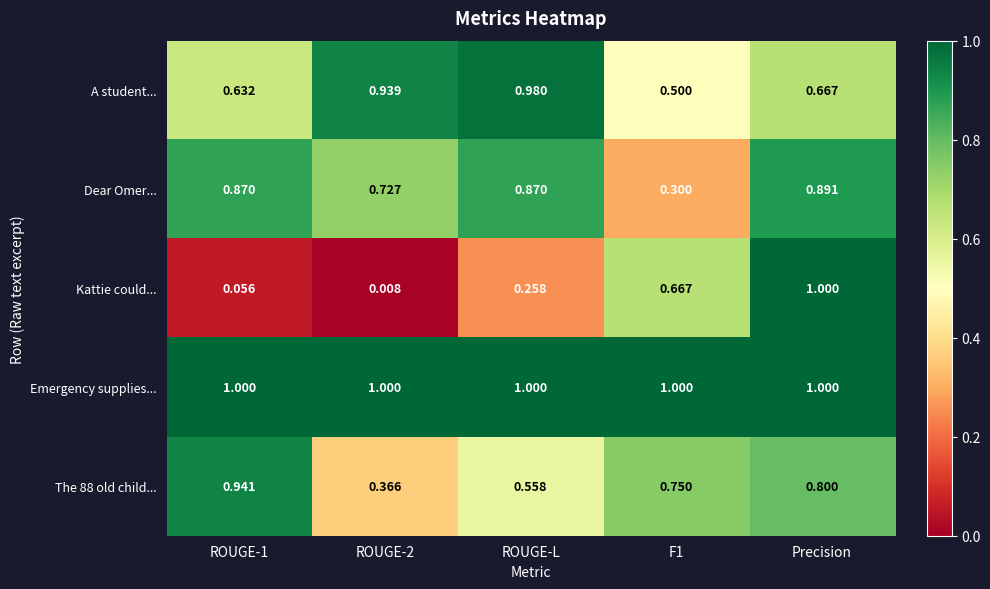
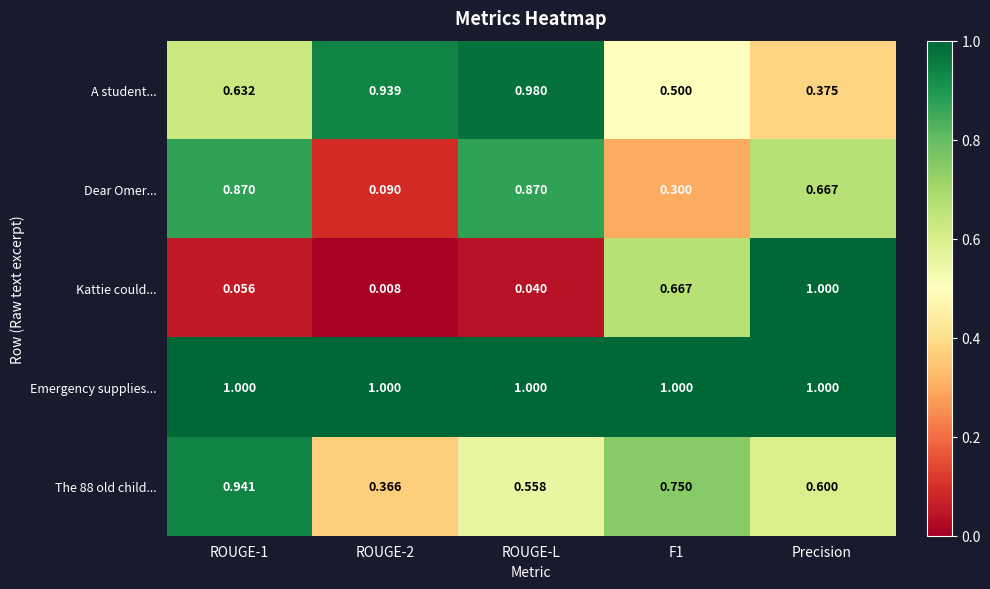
A student..., Precision: 0.667 -> 0.375
Dear Omer..., ROUGE-2: 0.727 -> 0.090
Dear Omer..., Precision: 0.891 -> 0.667
Kattie could..., ROUGE-L: 0.258 -> 0.040
The 88 old child..., Precision: 0.800 -> 0.600
